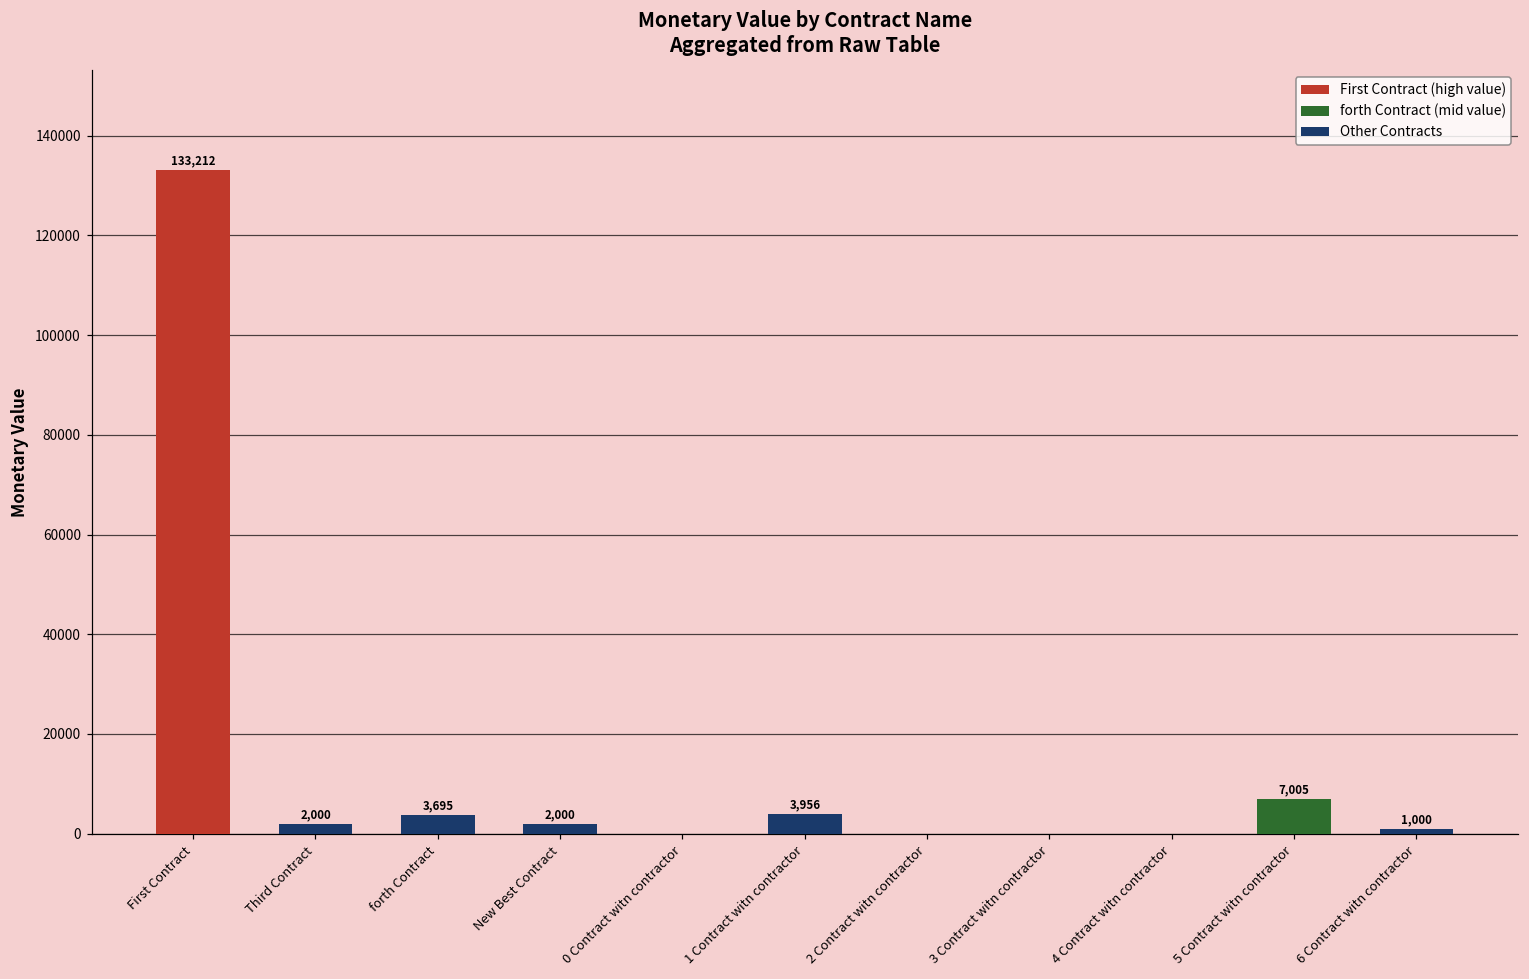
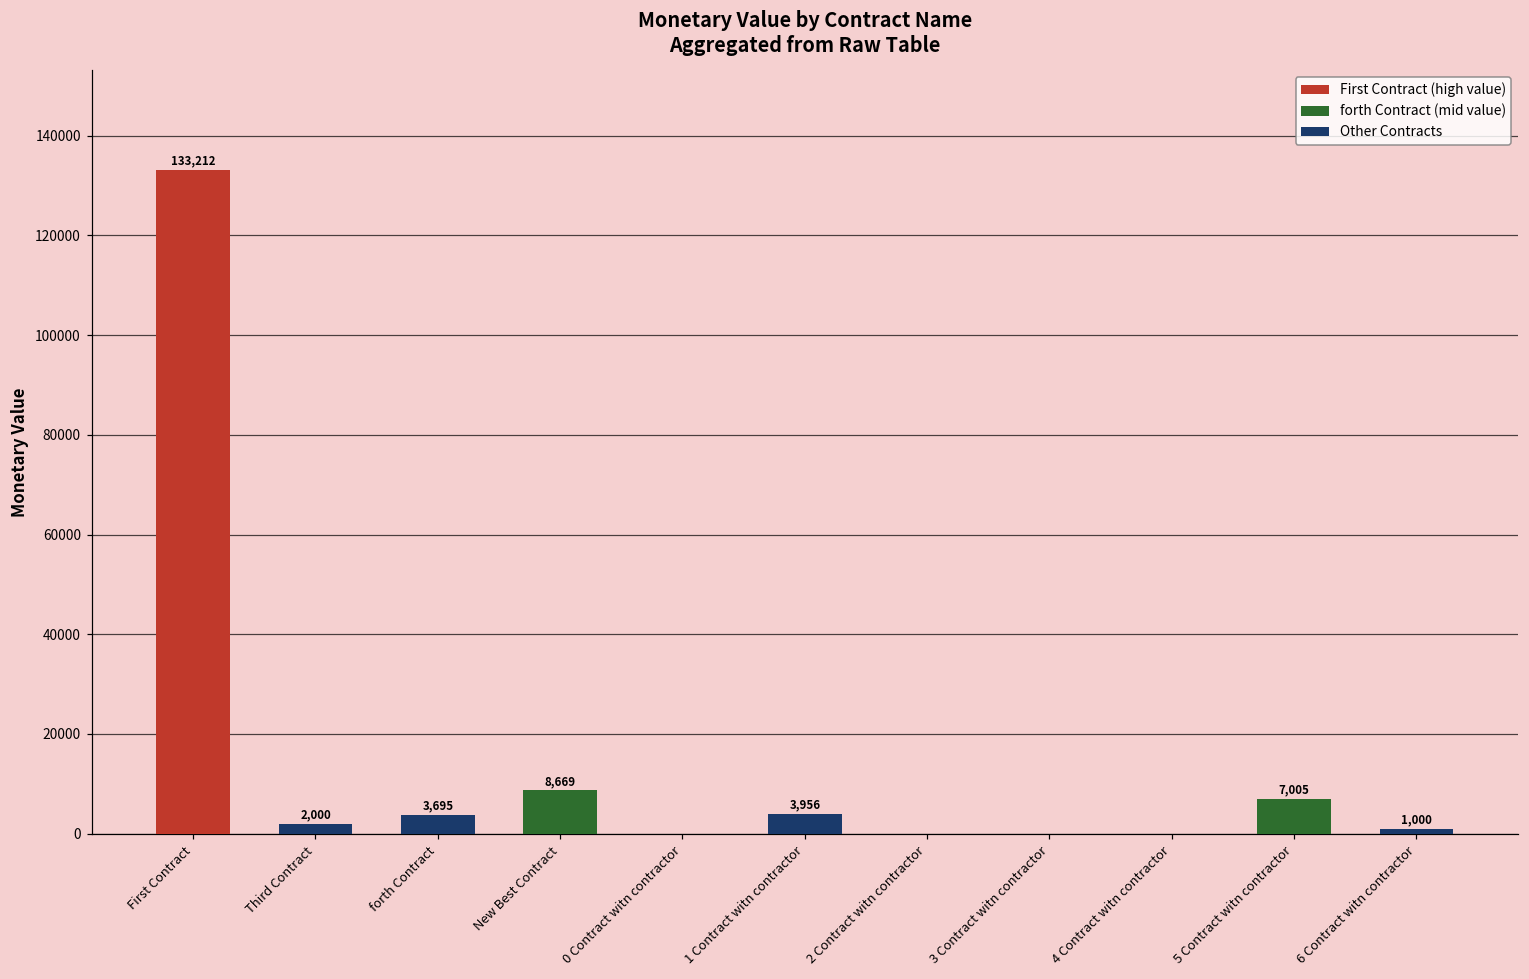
New Best Contract: 2,000 -> 8,669
